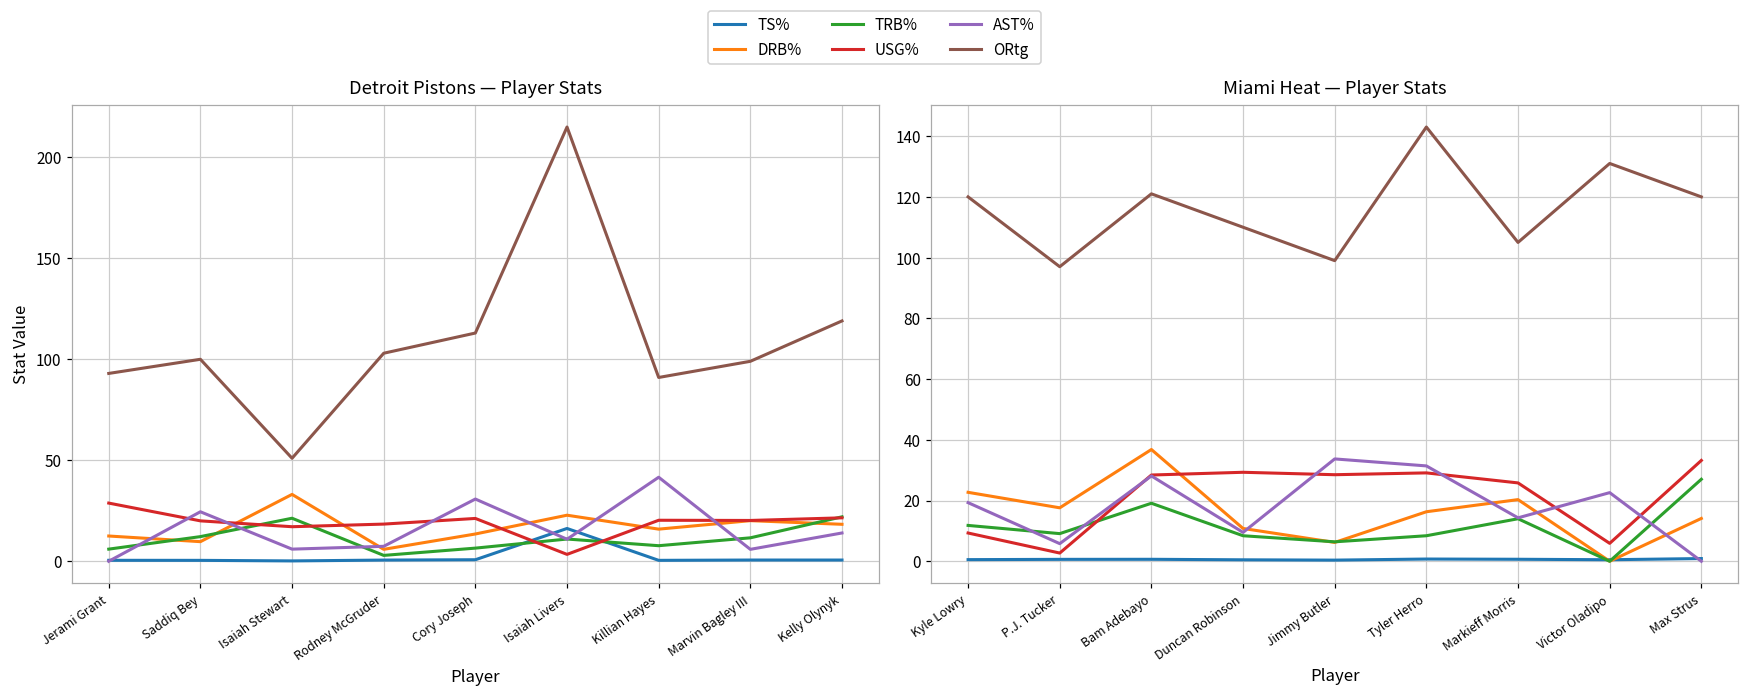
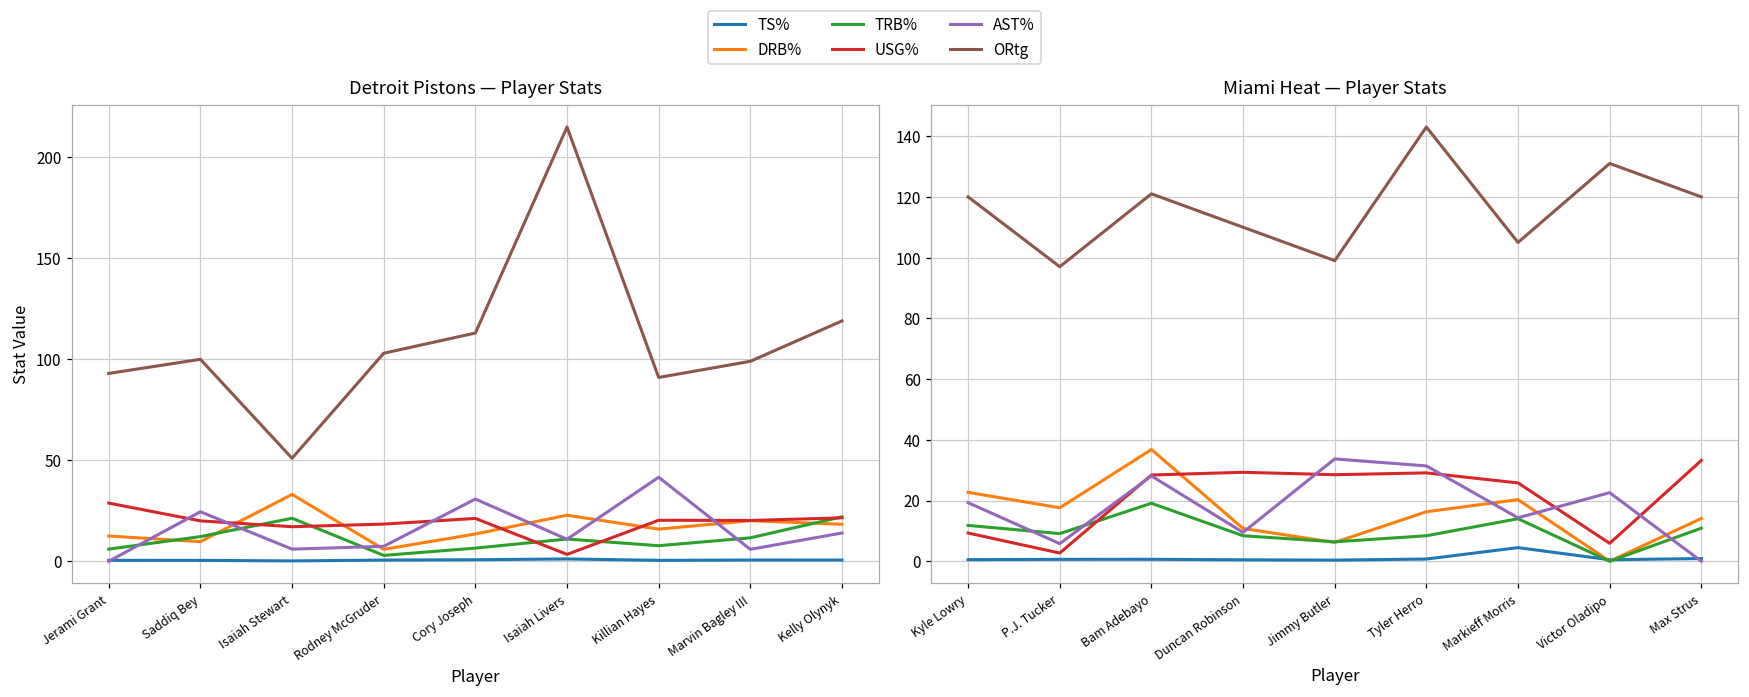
Detroit Pistons — Player Stats, TS%, Isaiah Livers: 16 -> 1
Miami Heat — Player Stats, TS%, Markieff Morris: 1 -> 4
Miami Heat — Player Stats, TRB%, Max Strus: 27 -> 11
